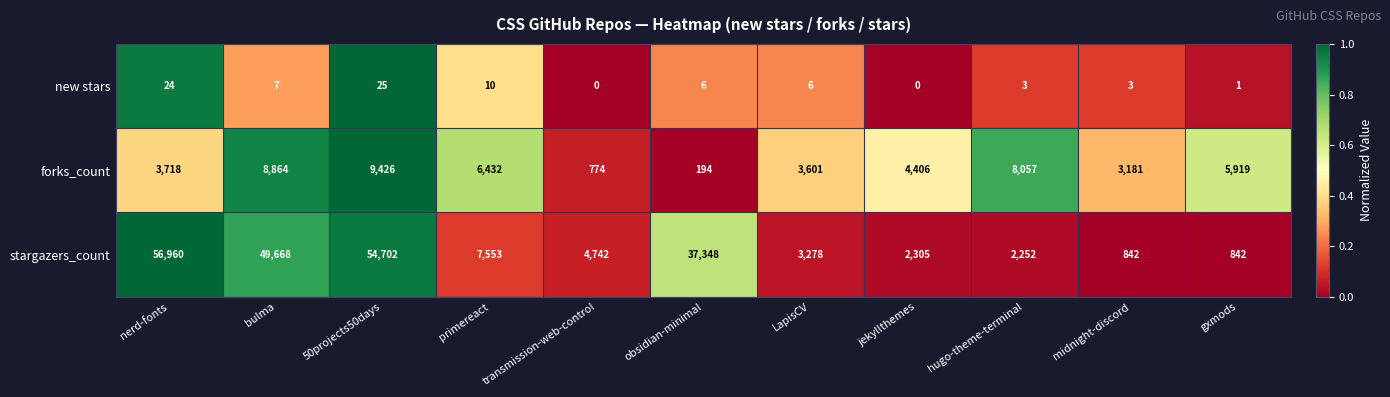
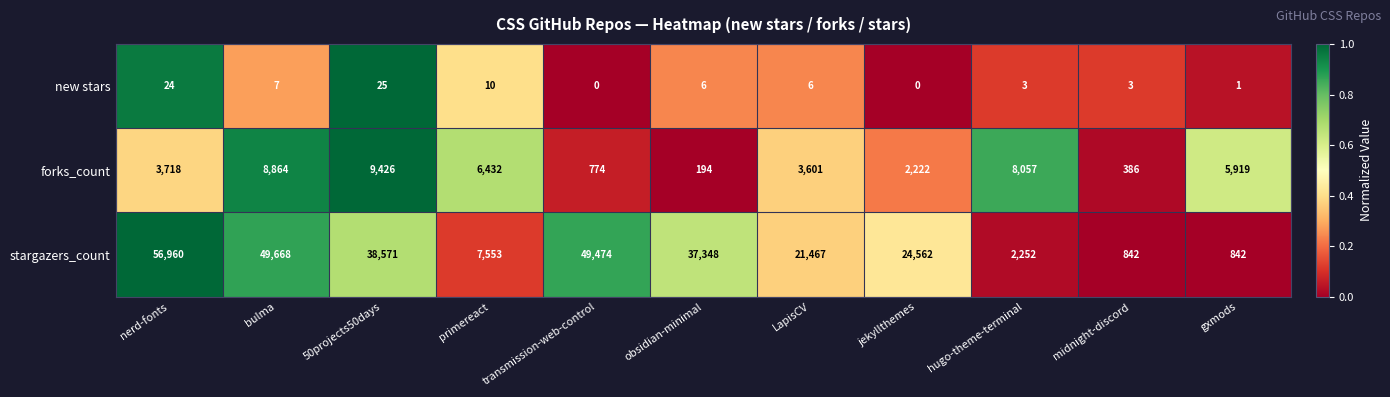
forks_count, jekyllthemes: 4,406 -> 2,222
forks_count, midnight-discord: 3,181 -> 386
stargazers_count, 50projects50days: 54,702 -> 38,571
stargazers_count, transmission-web-control: 4,742 -> 49,474
stargazers_count, LapisCV: 3,278 -> 21,467
stargazers_count, jekyllthemes: 2,305 -> 24,562
